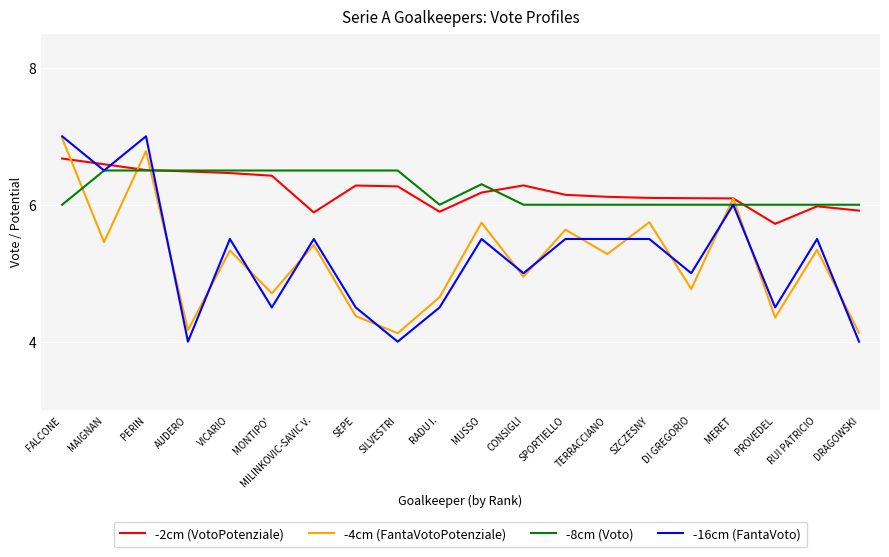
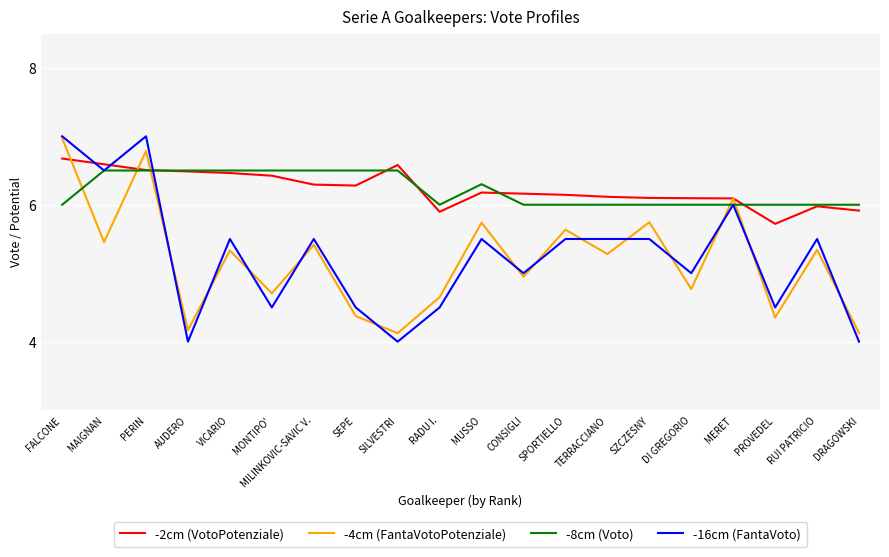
-2cm (VotoPotenziale), MILINKOVIC-SAVIC V.: 5.9 -> 6.3
-2cm (VotoPotenziale), SILVESTRI: 6.3 -> 6.6
-2cm (VotoPotenziale), CONSIGLI: 6.3 -> 6.2
